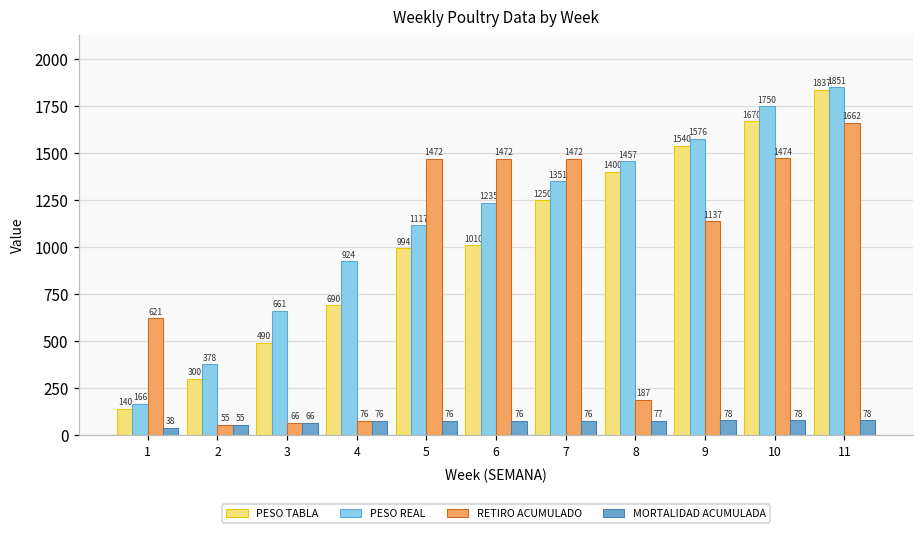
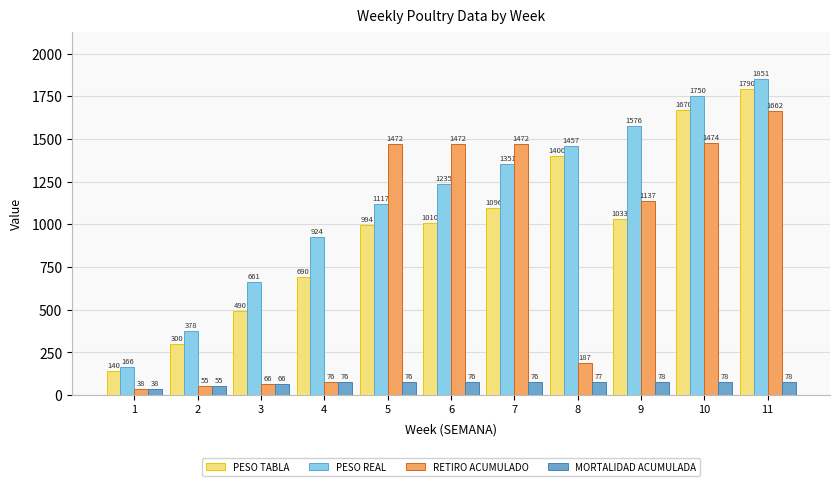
RETIRO ACUMULADO, 1: 621 -> 38
PESO TABLA, 7: 1250 -> 1096
PESO TABLA, 9: 1540 -> 1033
PESO TABLA, 11: 1837 -> 1790
